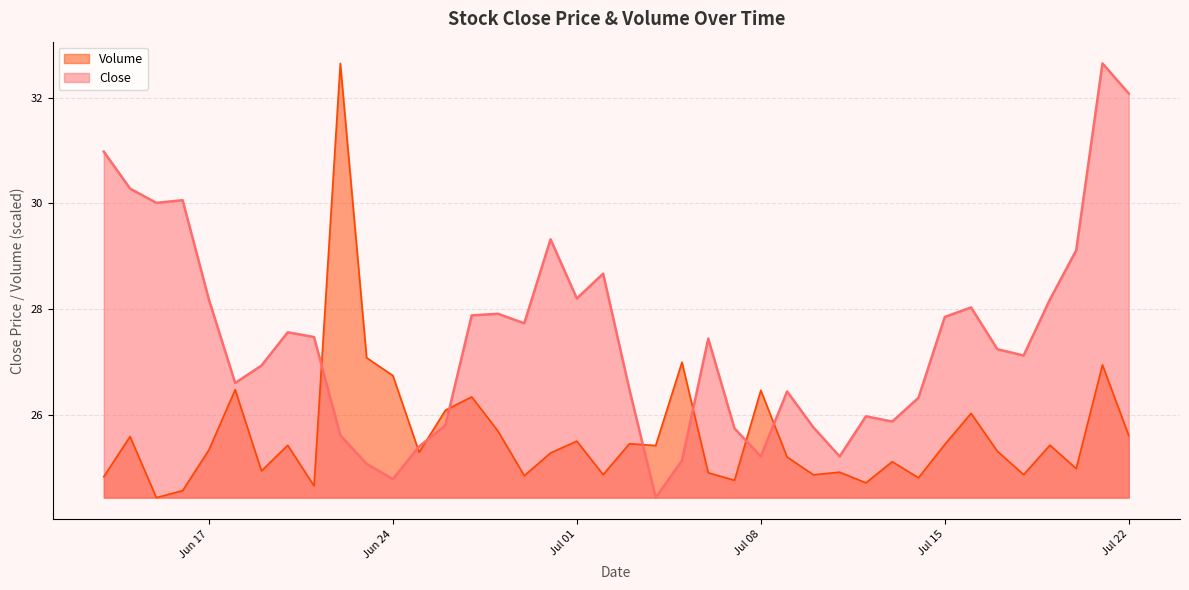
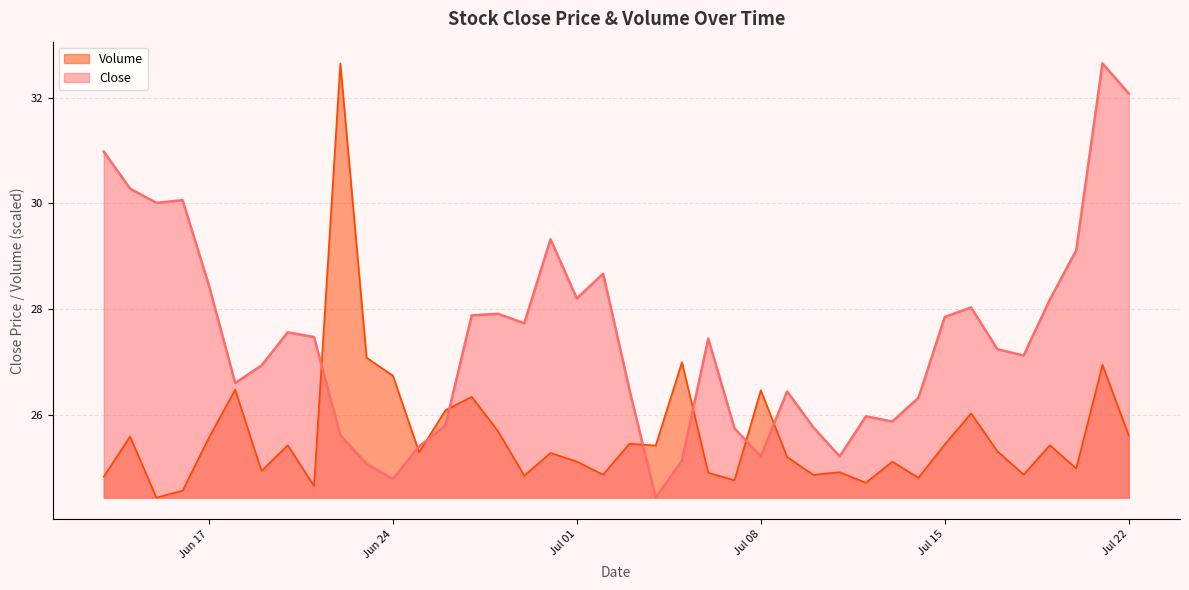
Volume, Jun 17: 25.3 -> 25.6
Close, Jun 17: 28.2 -> 28.5
Volume, Jul 01: 25.5 -> 25.1
